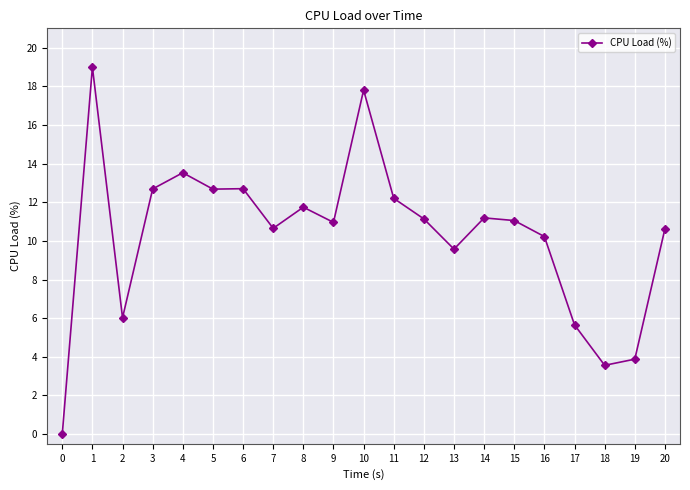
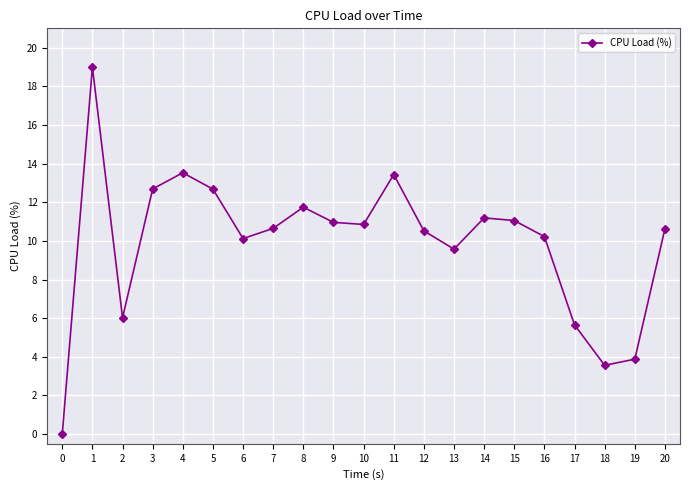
6: 12.7 -> 10.1
10: 17.8 -> 10.9
11: 12.2 -> 13.4
12: 11.1 -> 10.5
